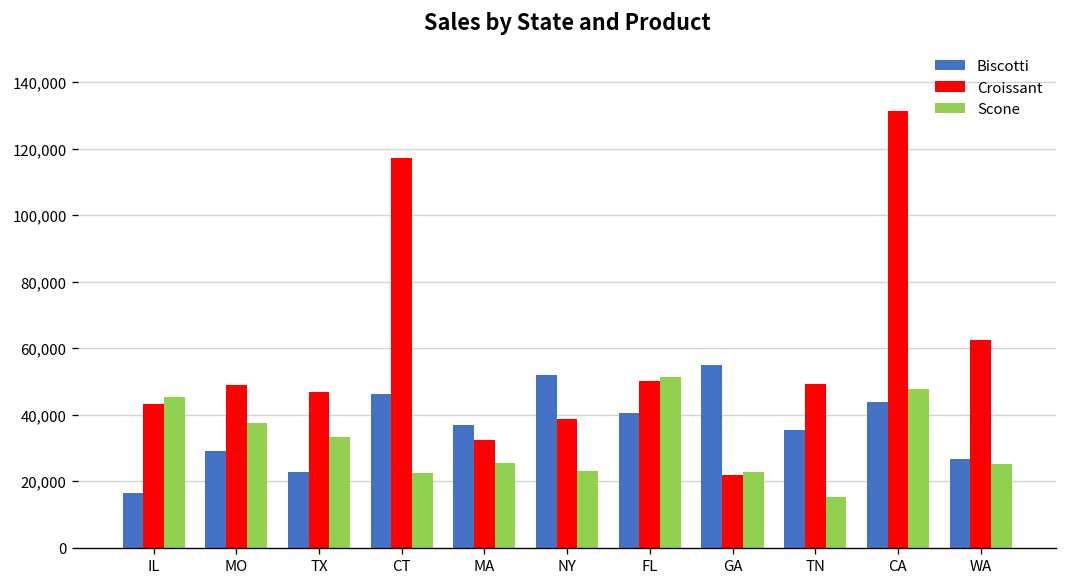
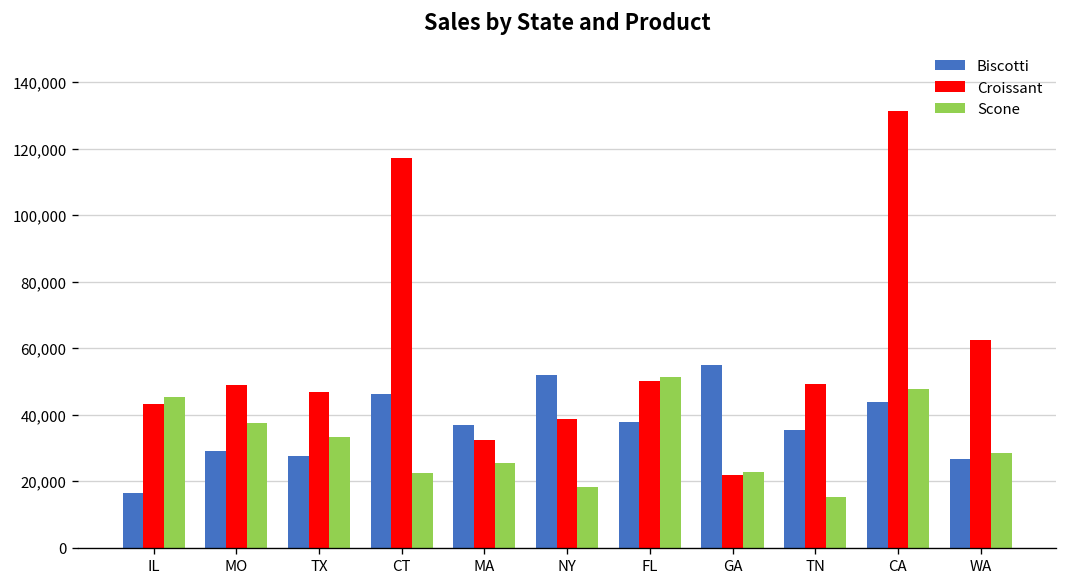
Biscotti, TX: 23,000 -> 28,000
Scone, NY: 23,000 -> 18,000
Biscotti, FL: 41,000 -> 38,000
Scone, WA: 25,000 -> 29,000
